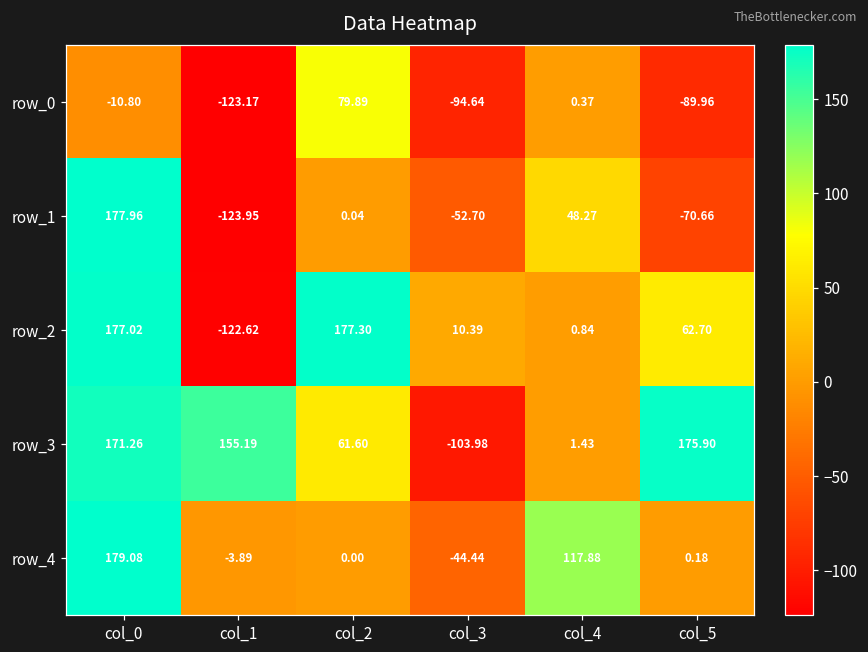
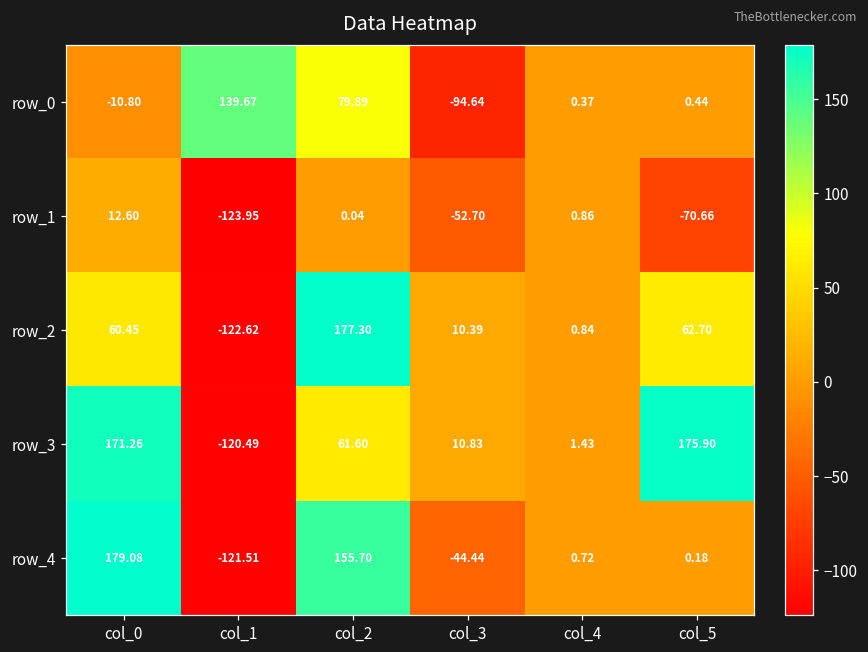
row_0, col_1: -123.17 -> 139.67
row_0, col_5: -89.96 -> 0.44
row_1, col_0: 177.96 -> 12.60
row_1, col_4: 48.27 -> 0.86
row_2, col_0: 177.02 -> 60.45
row_3, col_1: 155.19 -> -120.49
row_3, col_3: -103.98 -> 10.83
row_4, col_1: -3.89 -> -121.51
row_4, col_2: 0.00 -> 155.70
row_4, col_4: 117.88 -> 0.72
